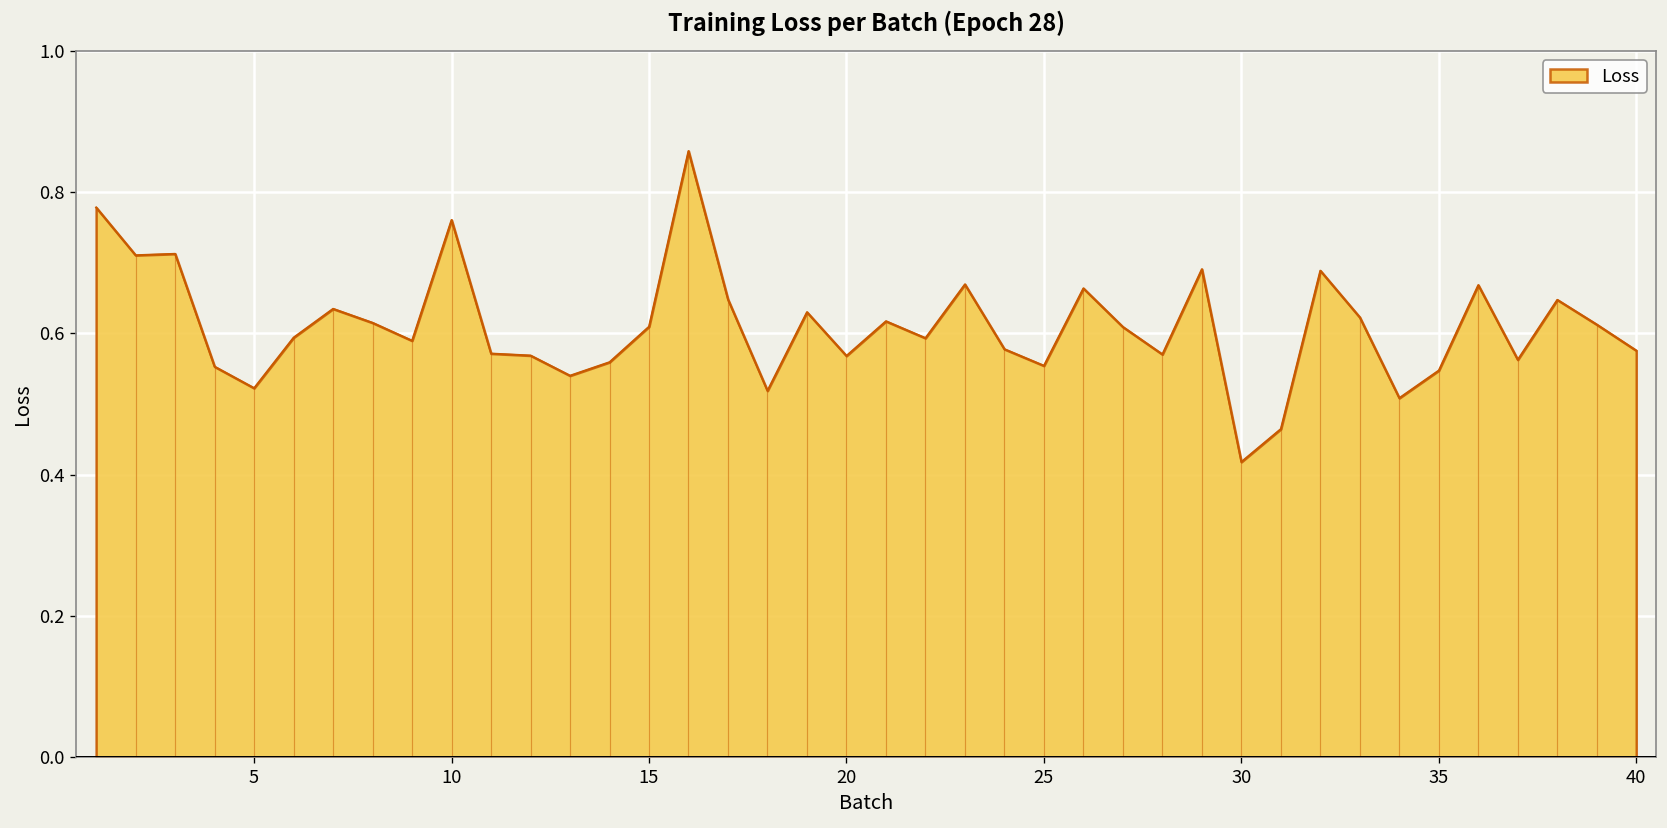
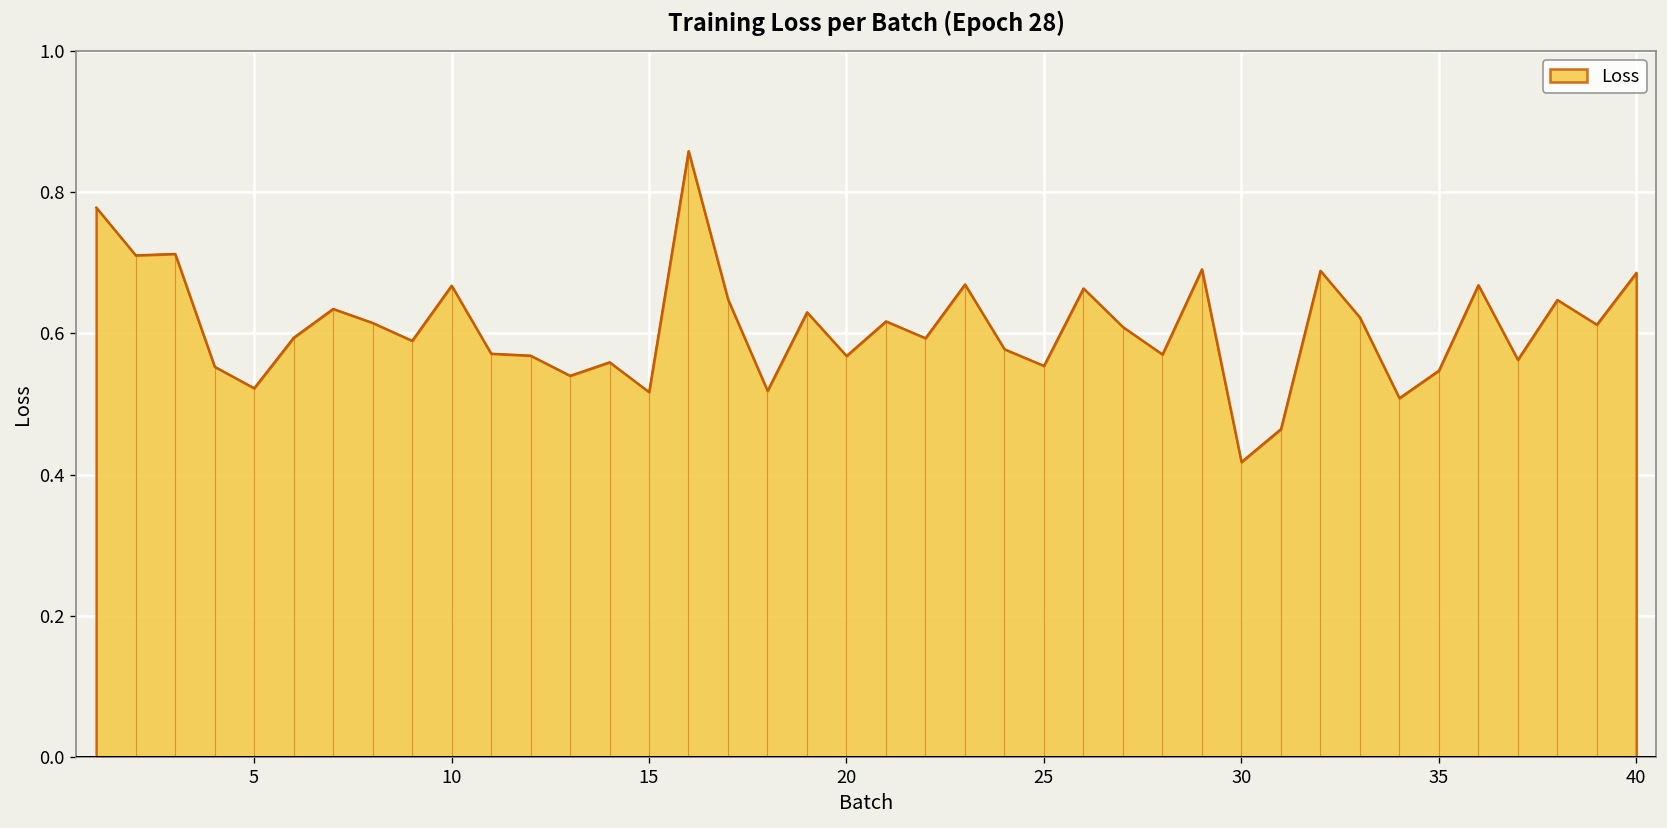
Loss, 10: 0.76 -> 0.67
Loss, 15: 0.61 -> 0.52
Loss, 40: 0.58 -> 0.69
